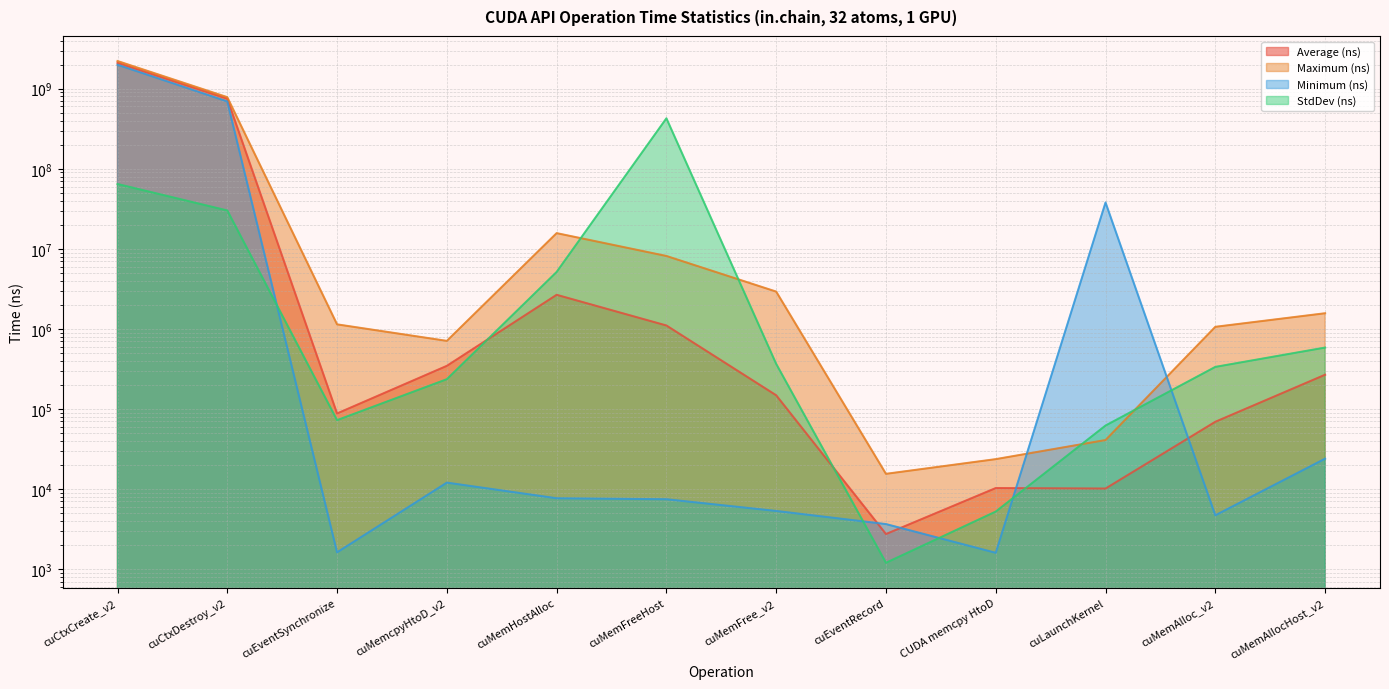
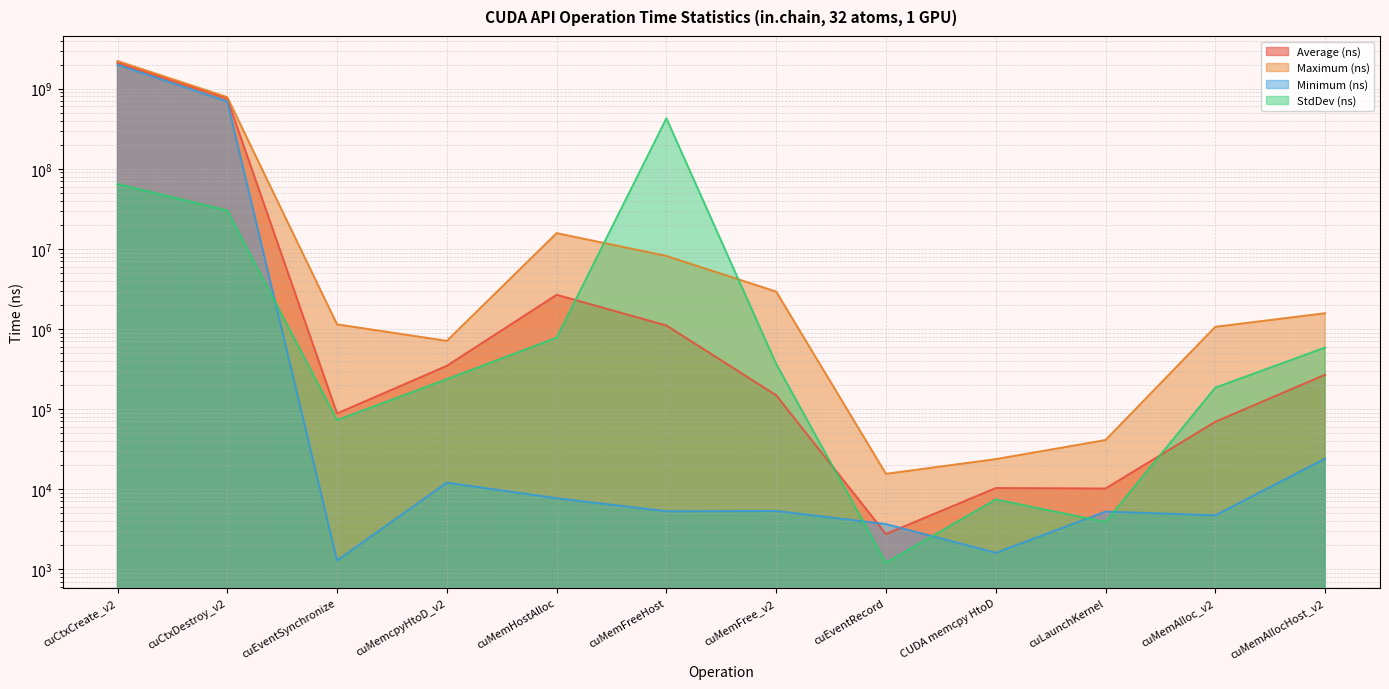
Minimum (ns), cuEventSynchronize: 1600 -> 1300
StdDev (ns), cuMemHostAlloc: 5000000 -> 800000
Minimum (ns), cuMemFreeHost: 7000 -> 5000
StdDev (ns), CUDA memcpy HtoD: 5000 -> 7000
Minimum (ns), cuLaunchKernel: 40000000 -> 5000
StdDev (ns), cuLaunchKernel: 60000 -> 4000
StdDev (ns), cuMemAlloc_v2: 340000 -> 180000
